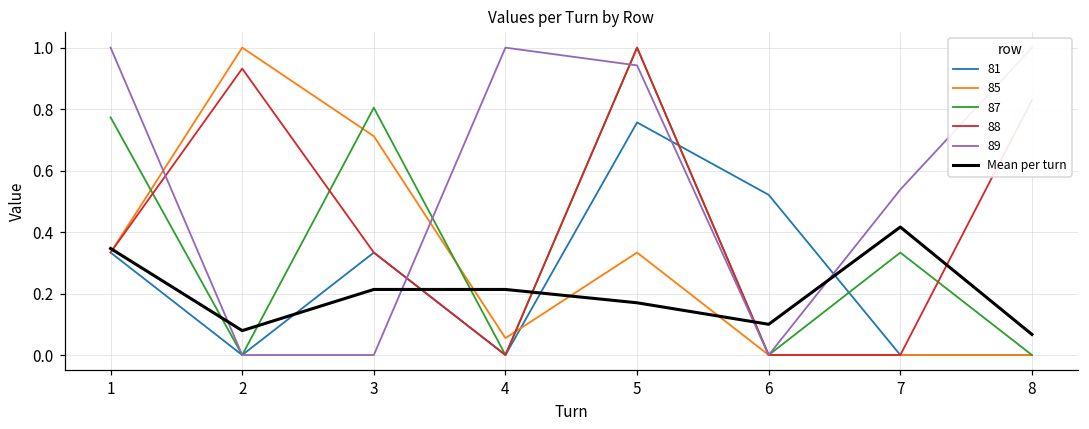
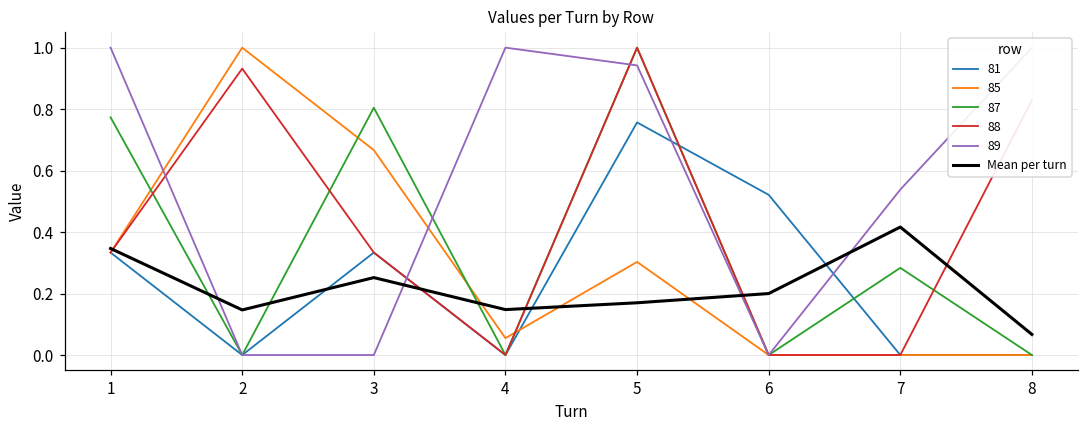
Mean per turn, 2: 0.08 -> 0.15
85, 3: 0.71 -> 0.67
Mean per turn, 3: 0.21 -> 0.25
Mean per turn, 4: 0.21 -> 0.15
85, 5: 0.33 -> 0.30
Mean per turn, 6: 0.1 -> 0.2
87, 7: 0.33 -> 0.28
